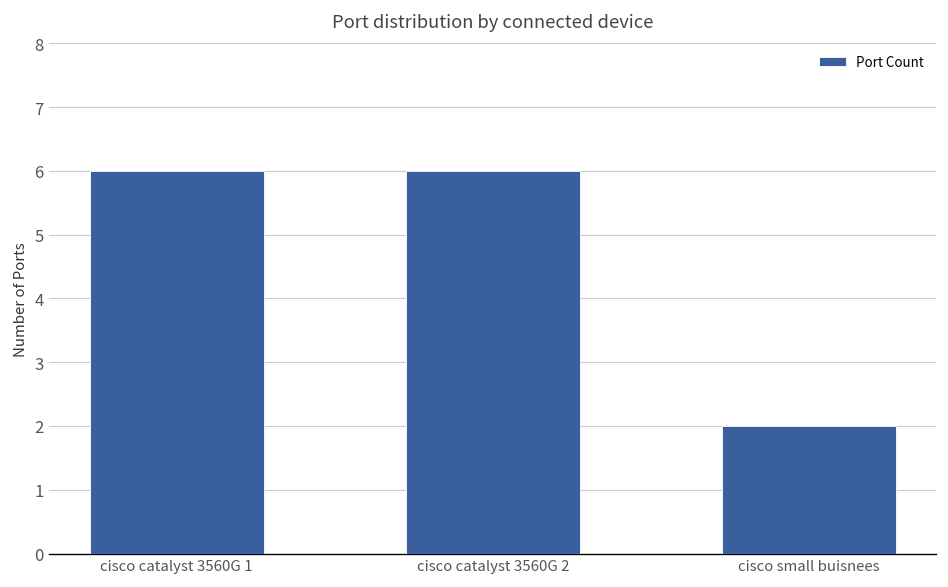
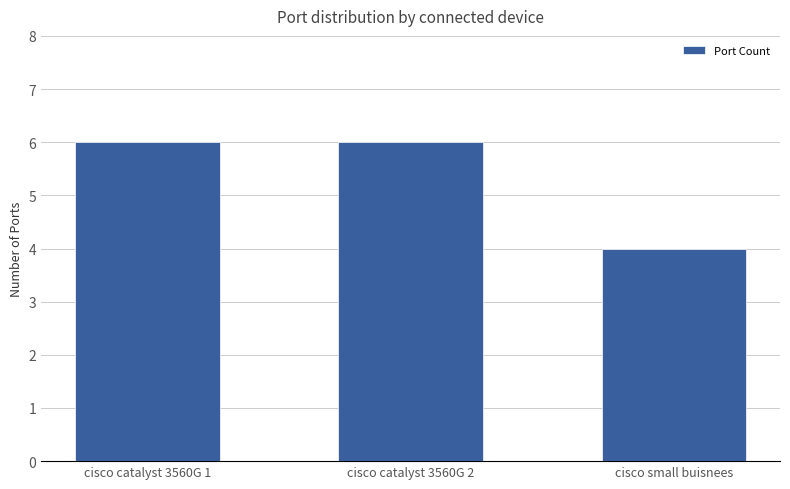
cisco small buisnees: 2 -> 4
